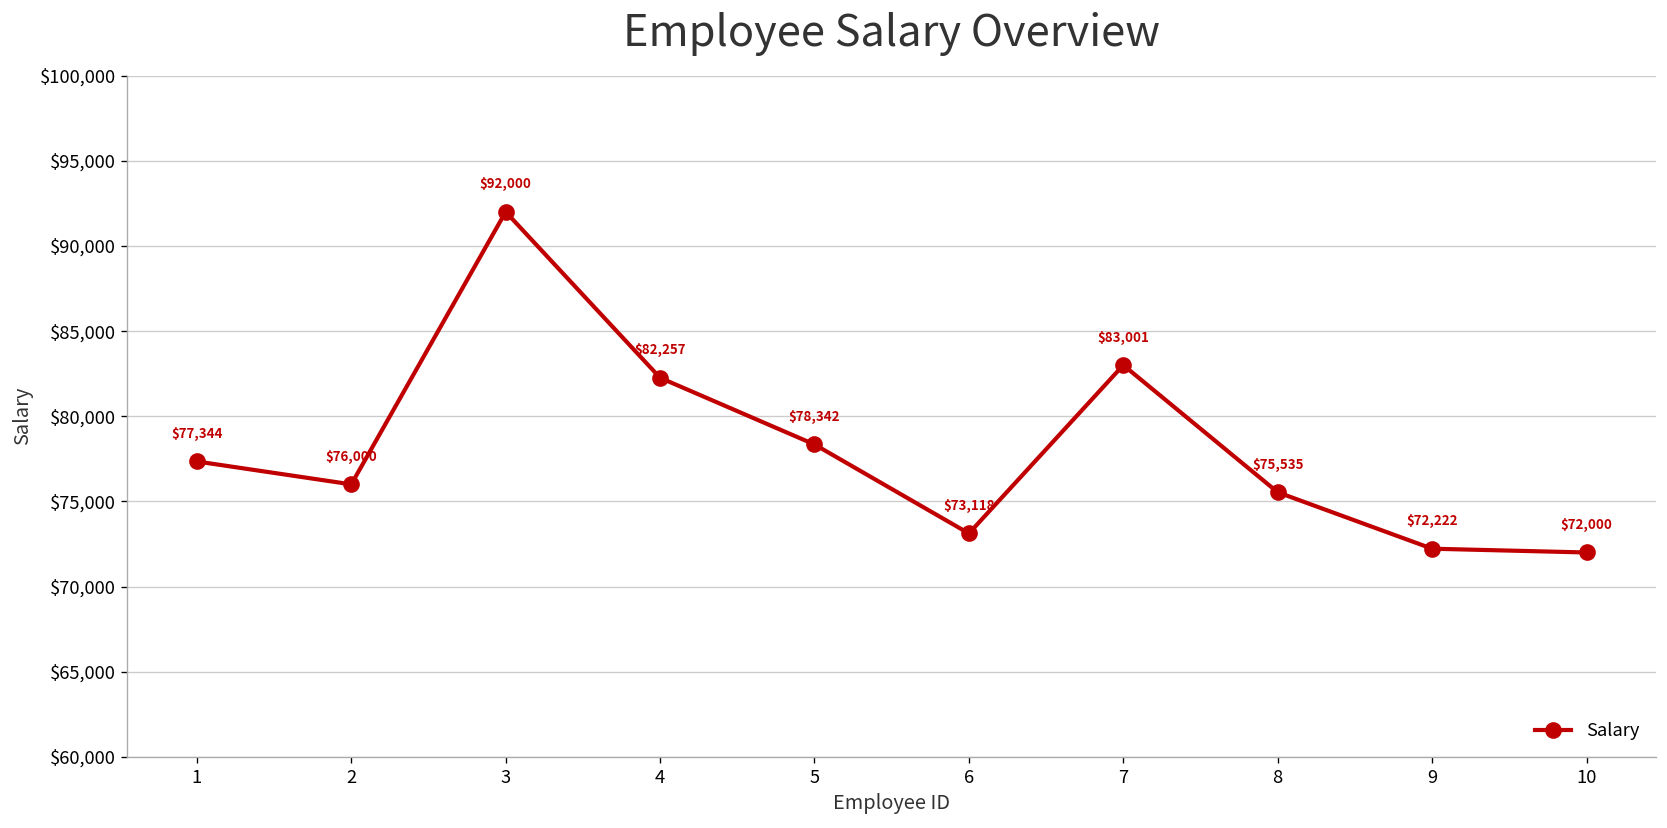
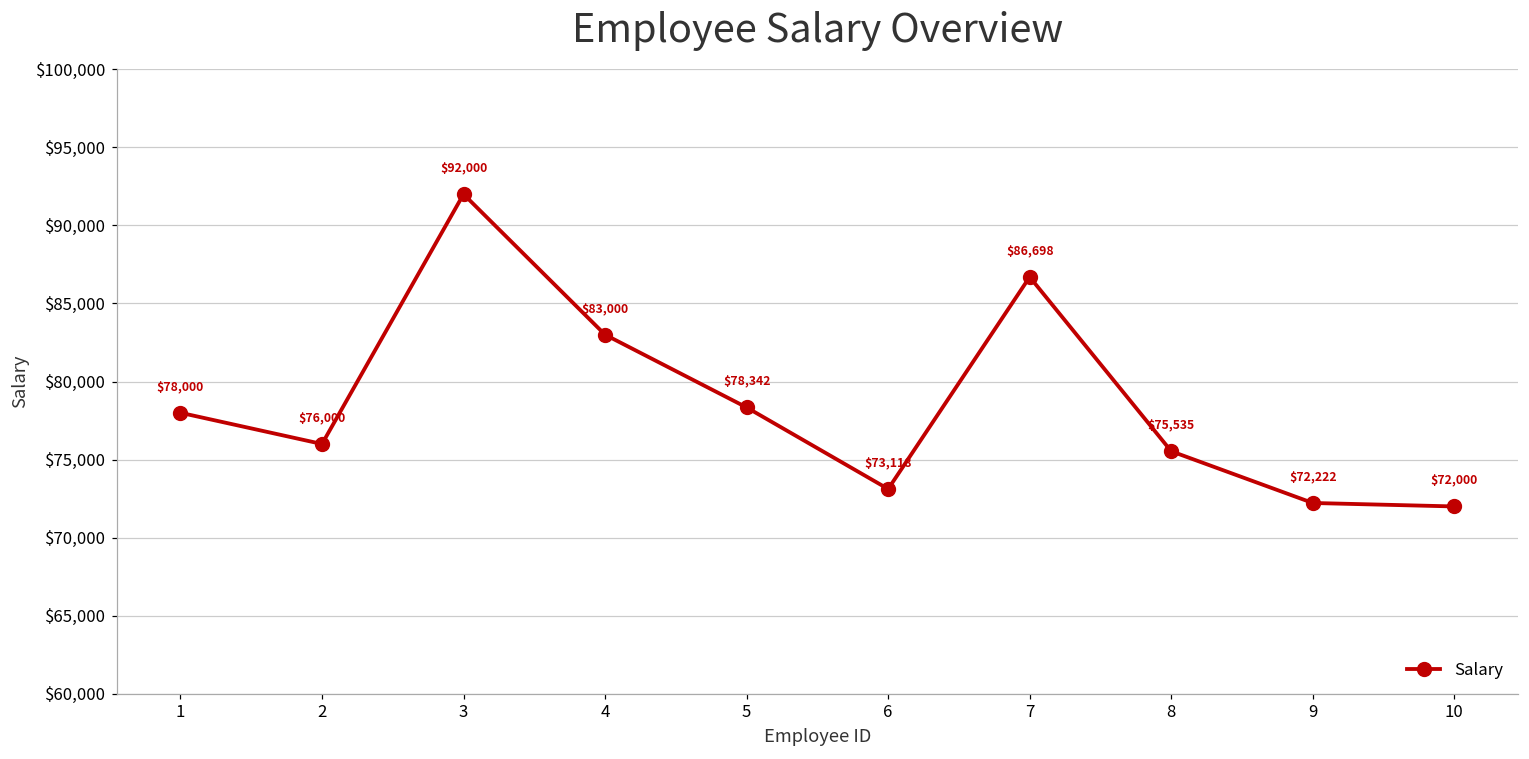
1: $77,344 -> $78,000
4: $82,257 -> $83,000
7: $83,001 -> $86,698
